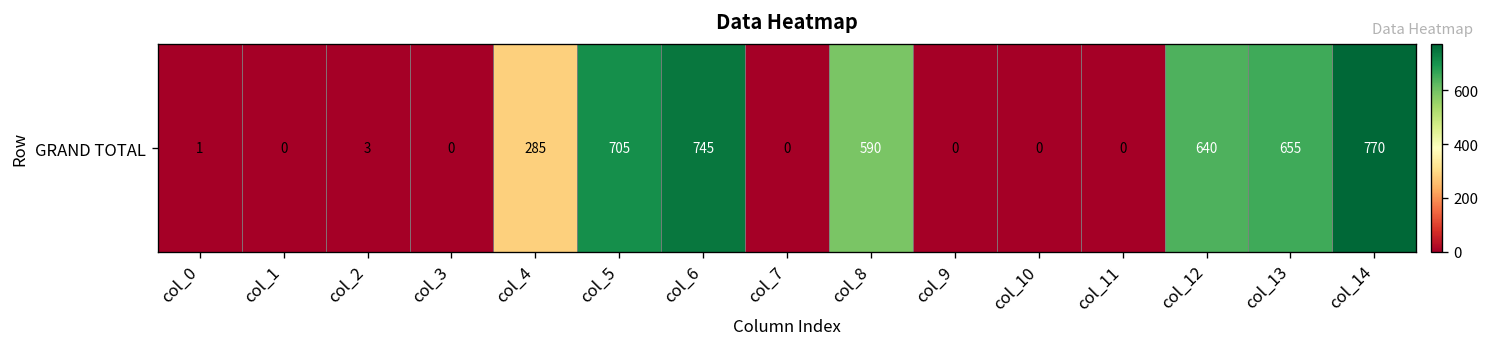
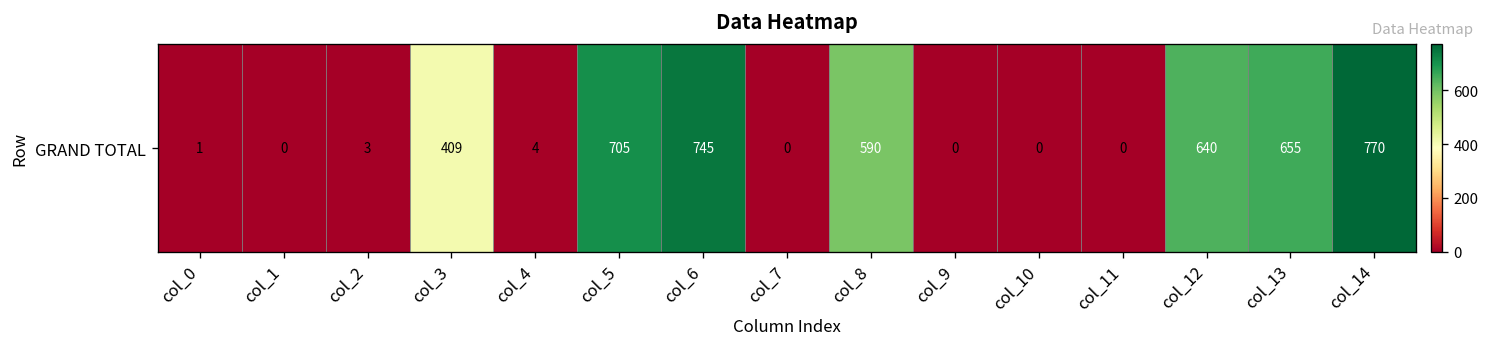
GRAND TOTAL, col_3: 0 -> 409
GRAND TOTAL, col_4: 285 -> 4
